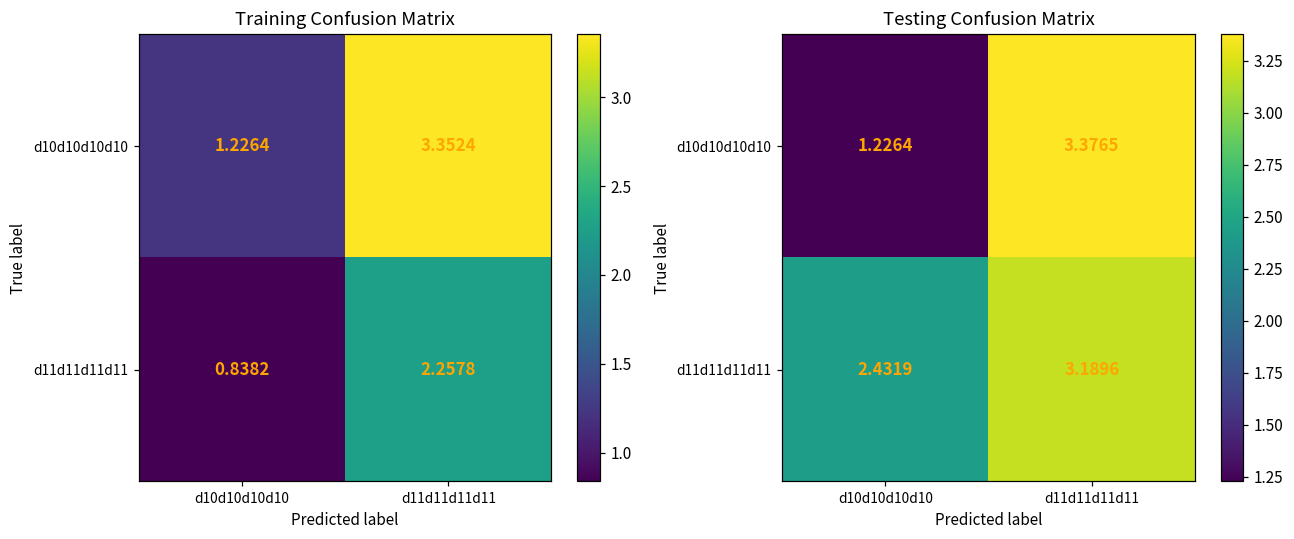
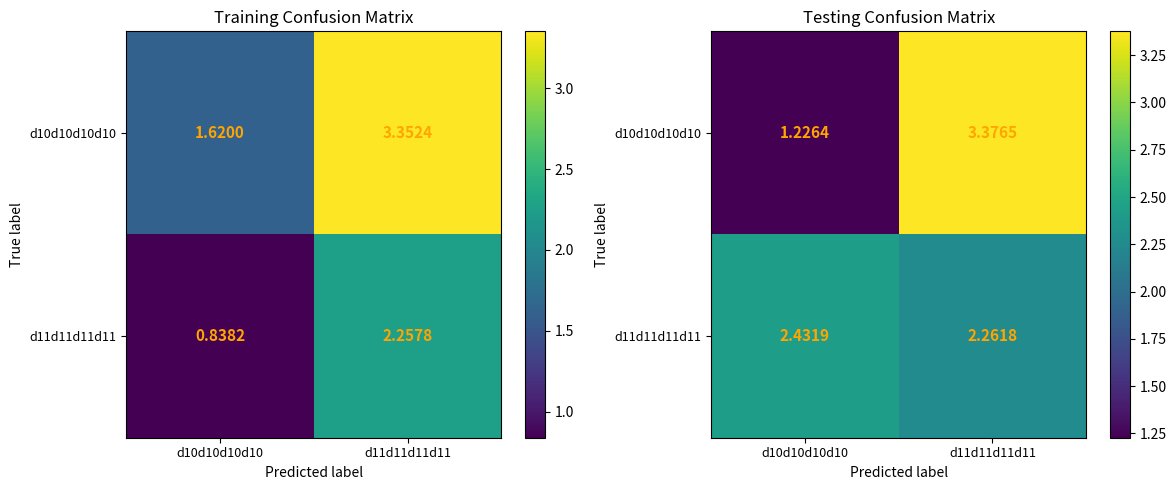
Training Confusion Matrix, d10d10d10d10, d10d10d10d10: 1.2264 -> 1.6200
Testing Confusion Matrix, d11d11d11d11, d11d11d11d11: 3.1896 -> 2.2618
